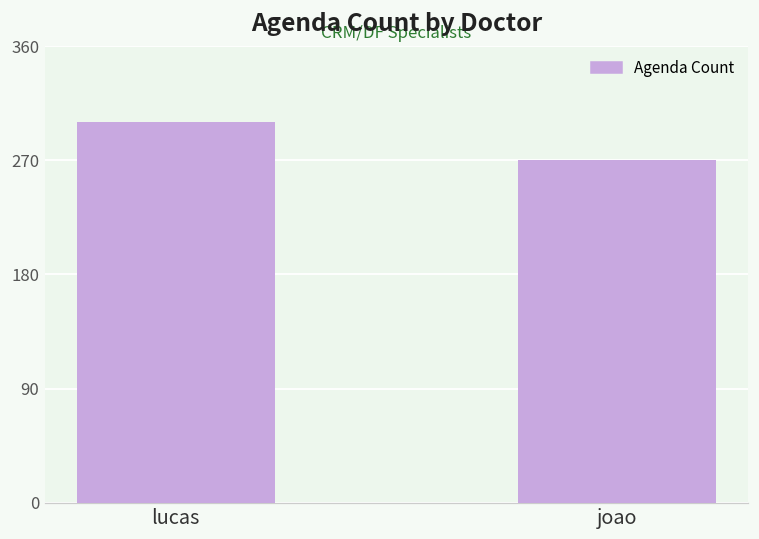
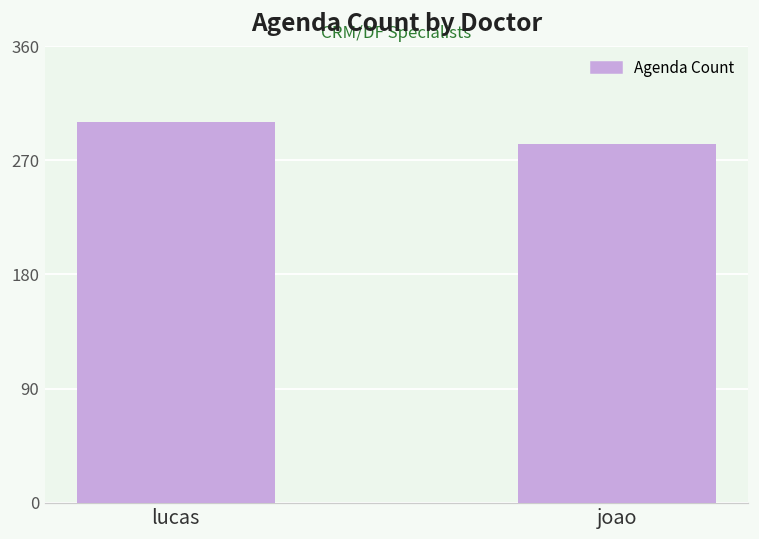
joao: 270 -> 283
